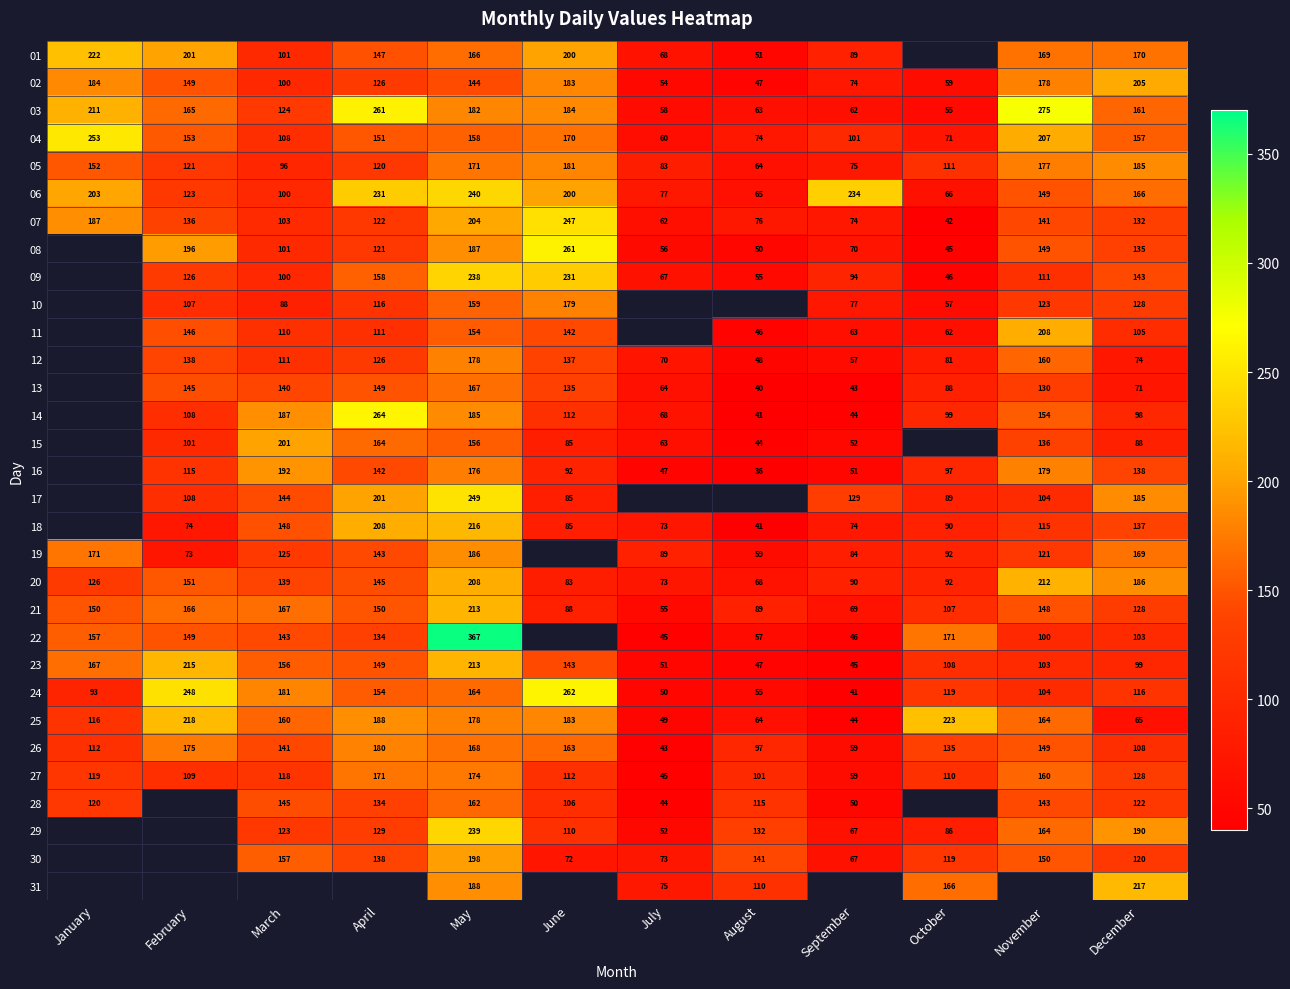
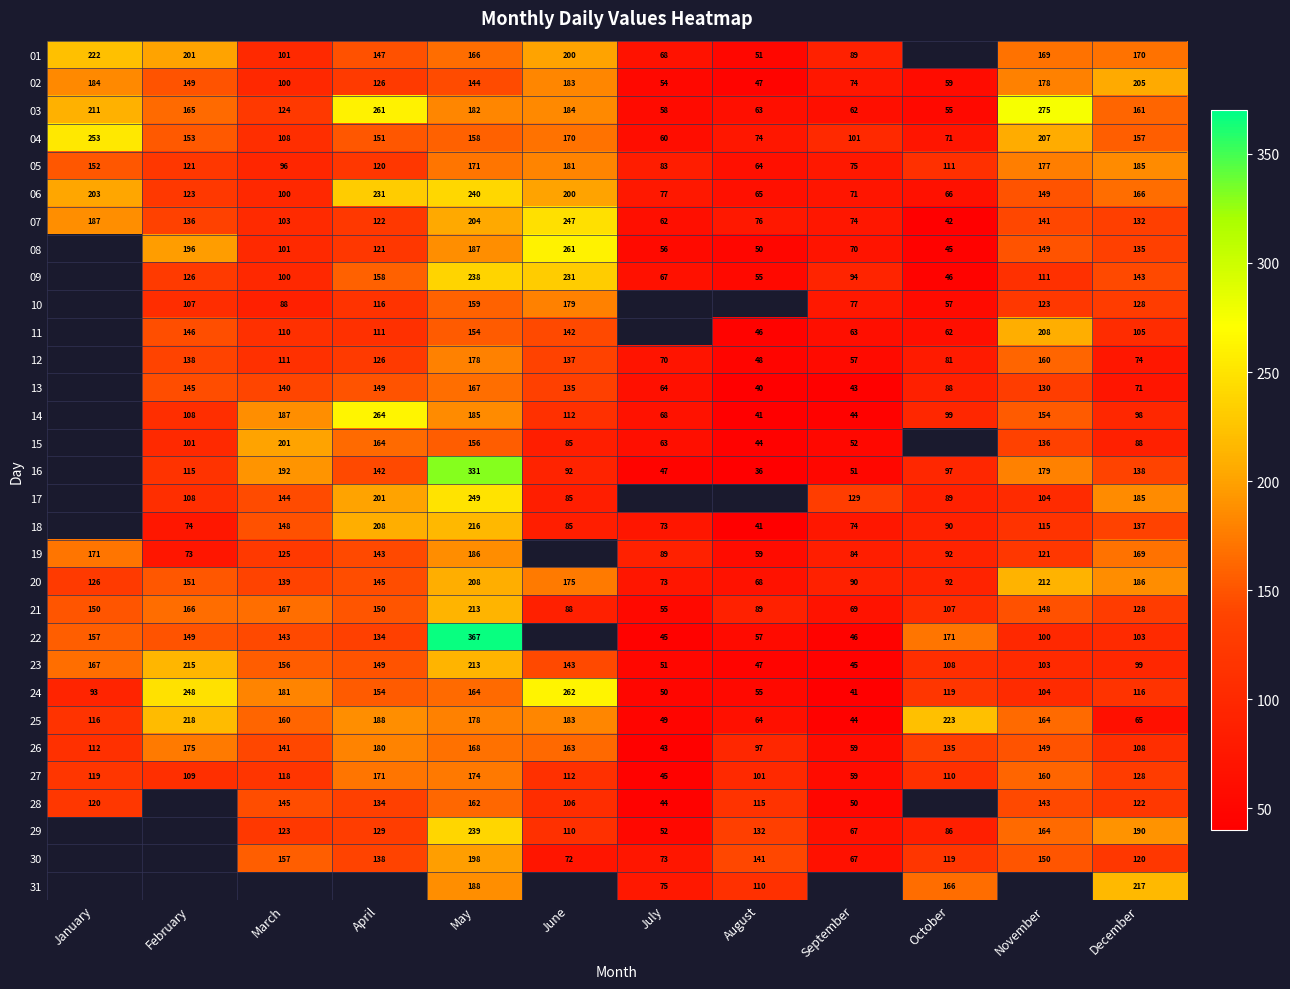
06, September: 234 -> 71
16, May: 176 -> 331
20, June: 83 -> 175
